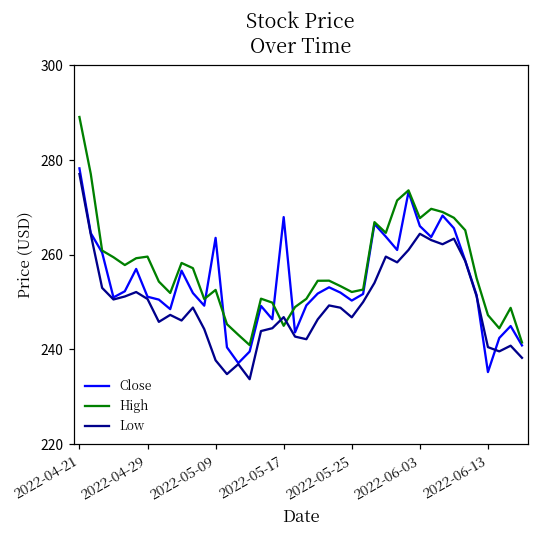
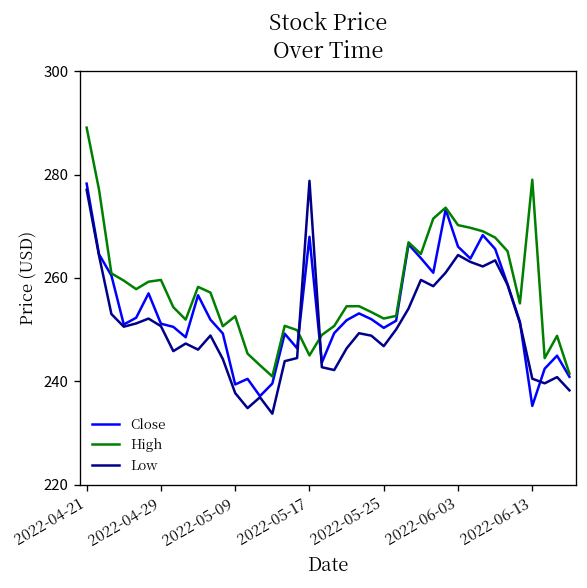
Close, 2022-05-09: 264 -> 239
Low, 2022-05-17: 247 -> 279
High, 2022-06-03: 268 -> 270
High, 2022-06-13: 247 -> 279
